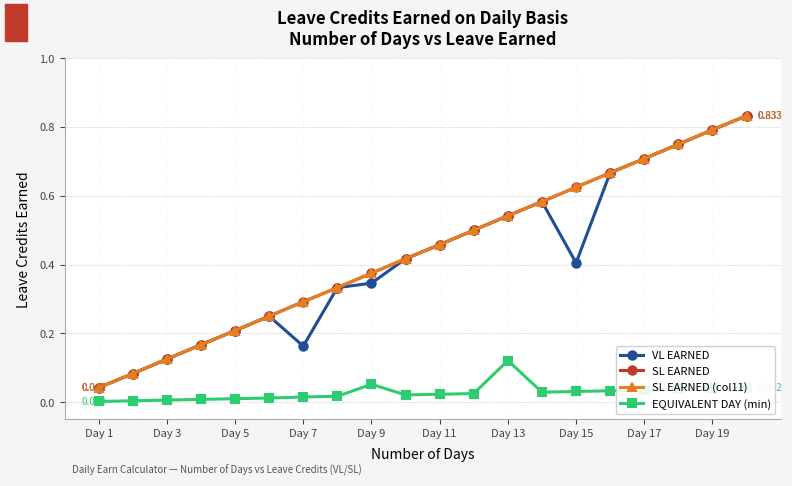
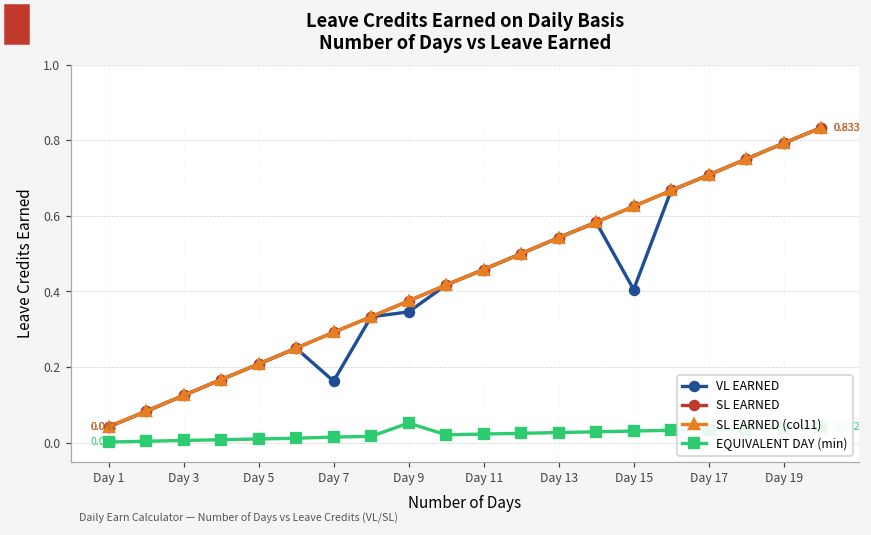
EQUIVALENT DAY (min), Day 13: 0.12 -> 0.03
